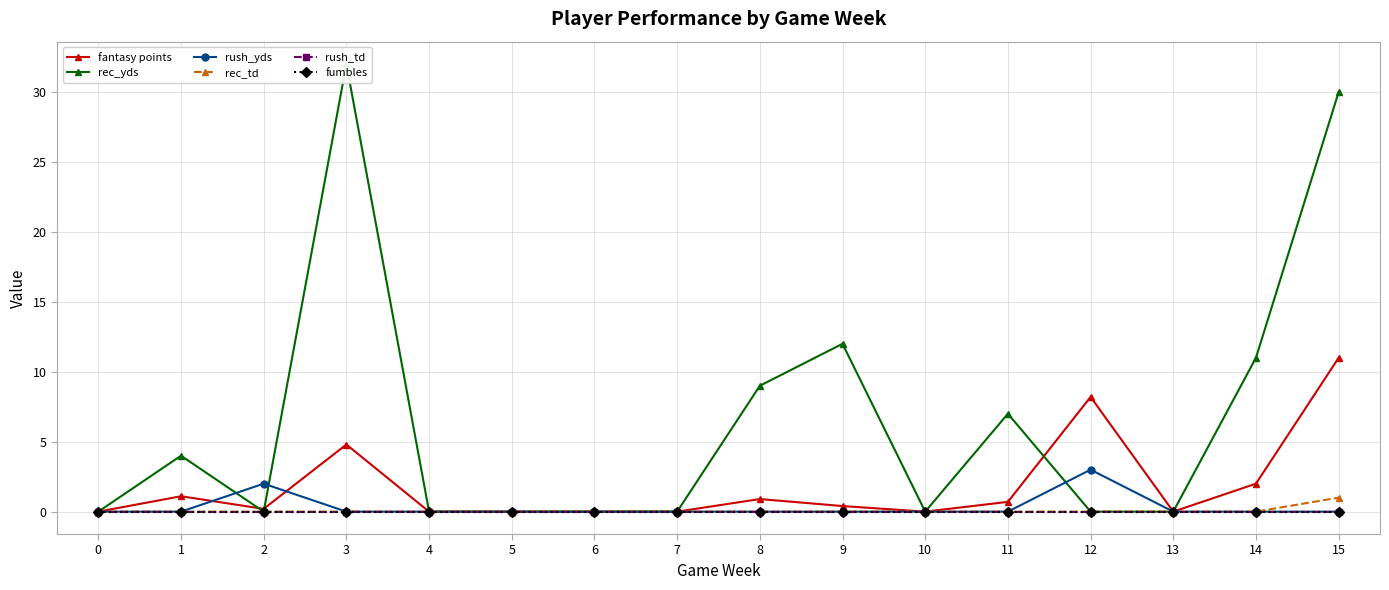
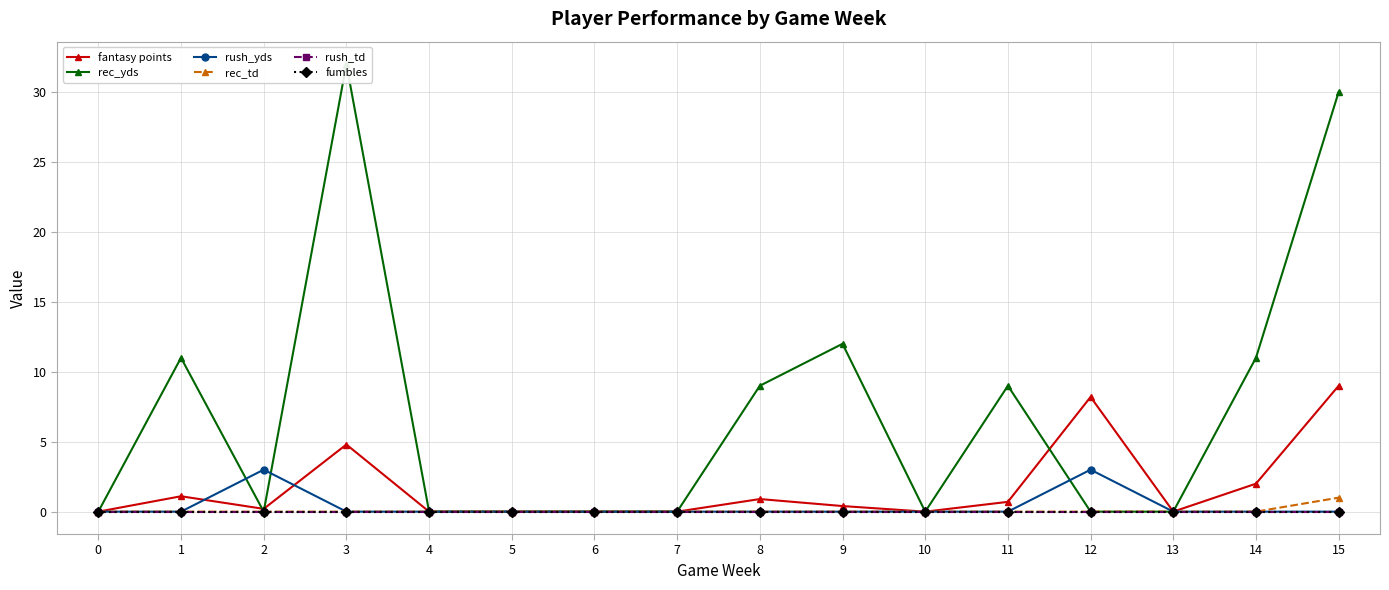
rec_yds, 1: 4 -> 11
rush_yds, 2: 2 -> 3
rec_yds, 11: 7 -> 9
fantasy points, 15: 11 -> 9
